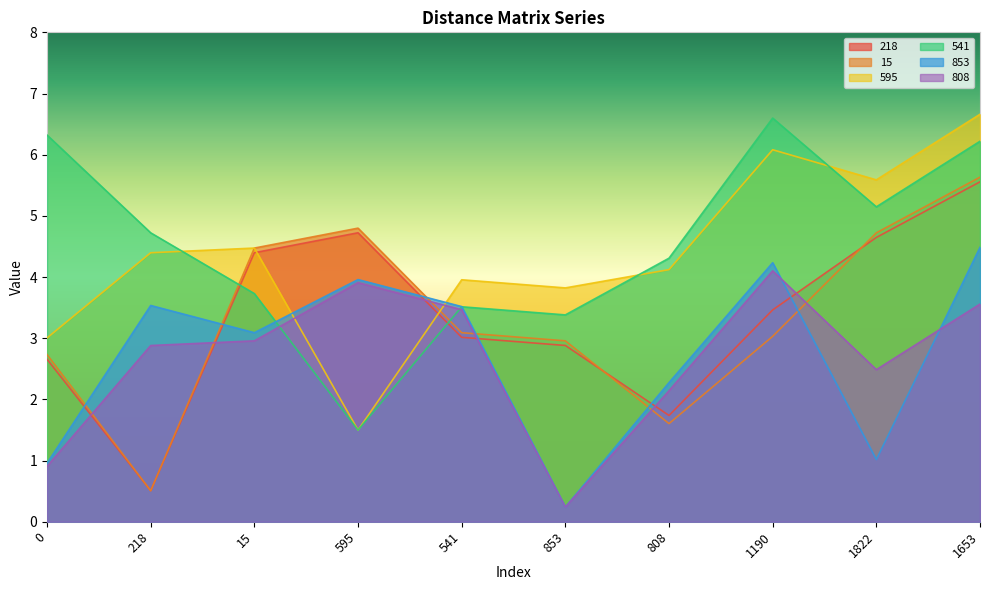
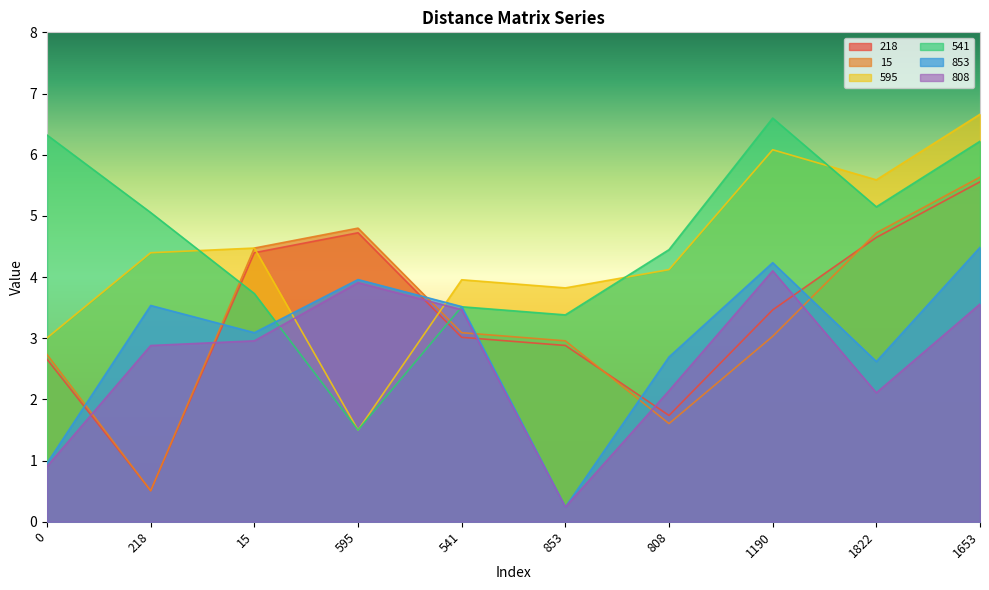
541, 218: 4.7 -> 5.1
541, 808: 4.3 -> 4.4
853, 808: 2.3 -> 2.7
853, 1822: 1.0 -> 2.6
808, 1822: 2.5 -> 2.1
